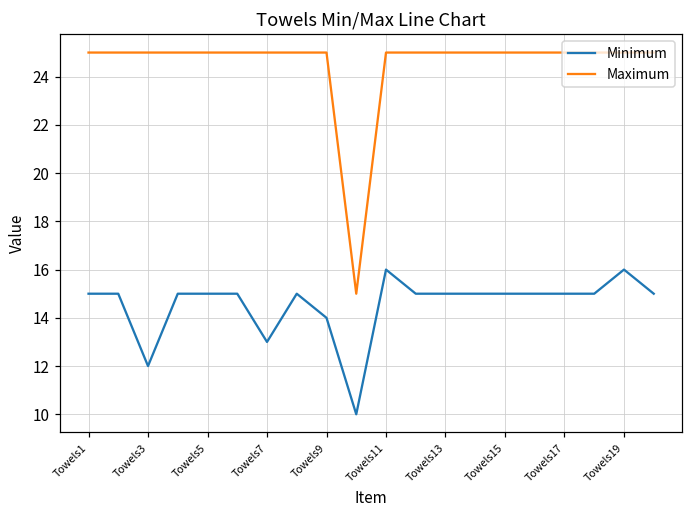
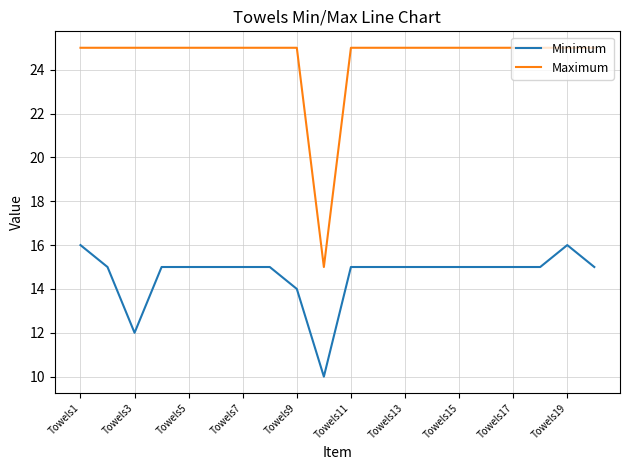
Minimum, Towels1: 15 -> 16
Minimum, Towels7: 13 -> 15
Minimum, Towels11: 16 -> 15
